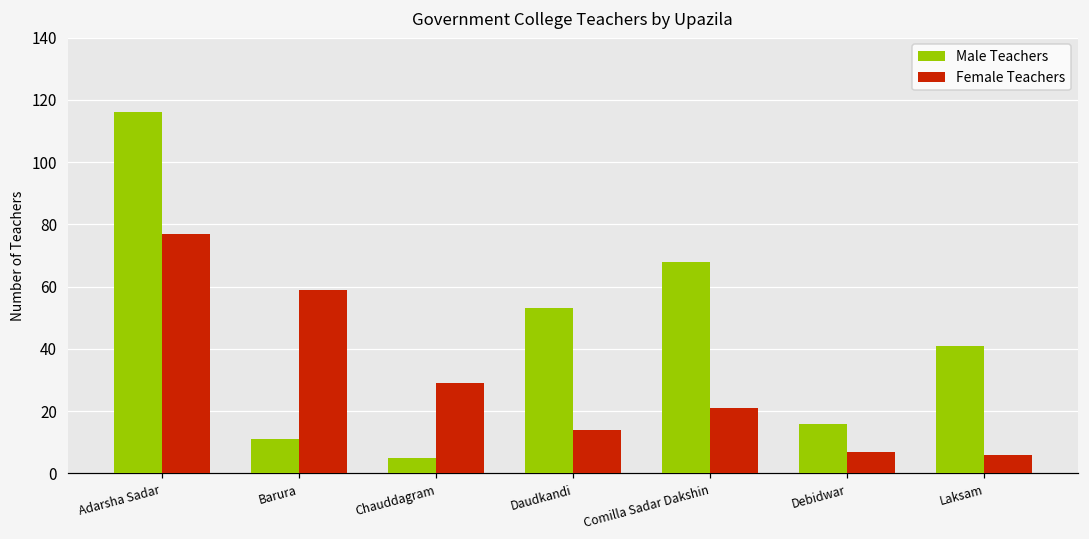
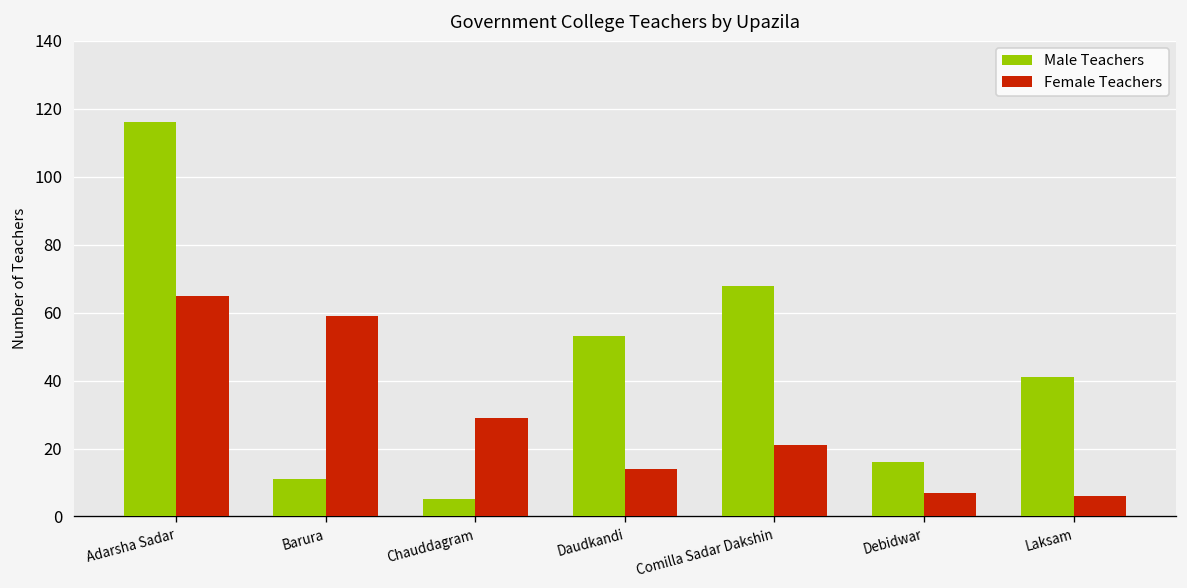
Female Teachers, Adarsha Sadar: 77 -> 65
